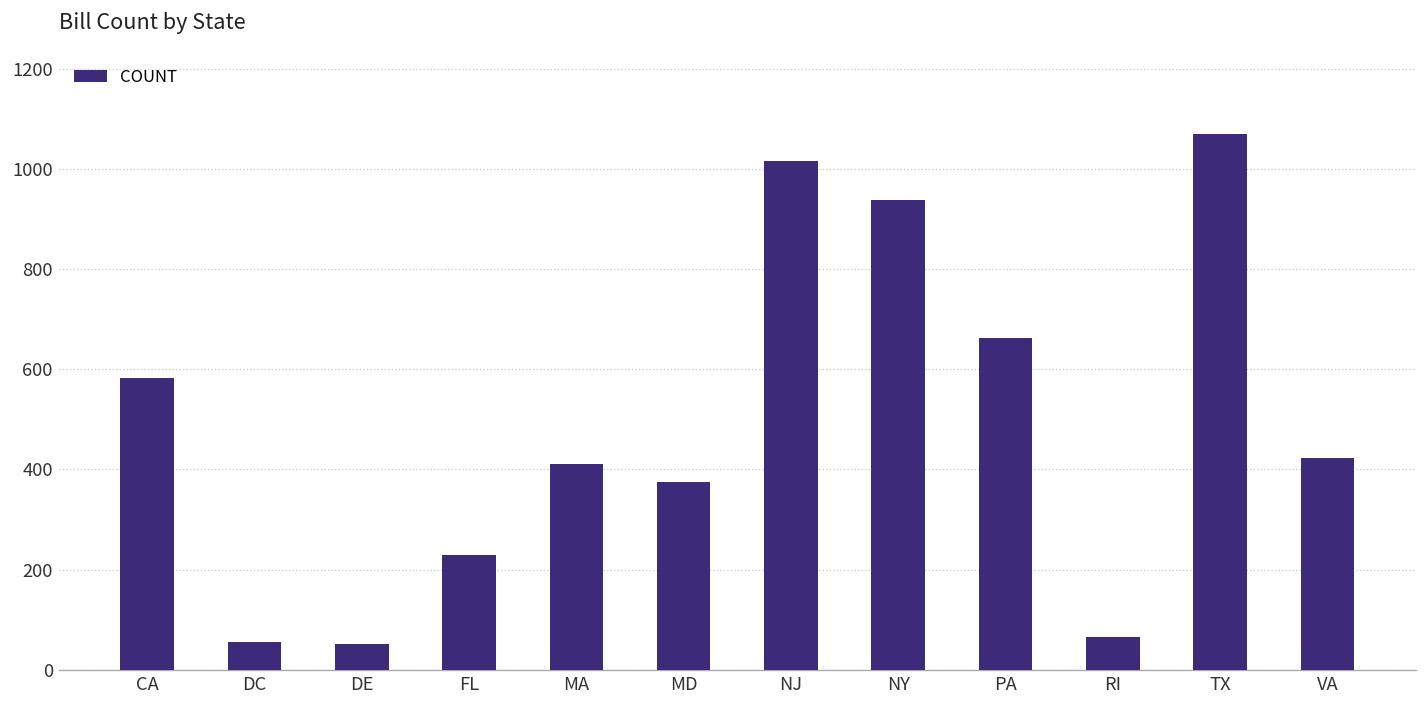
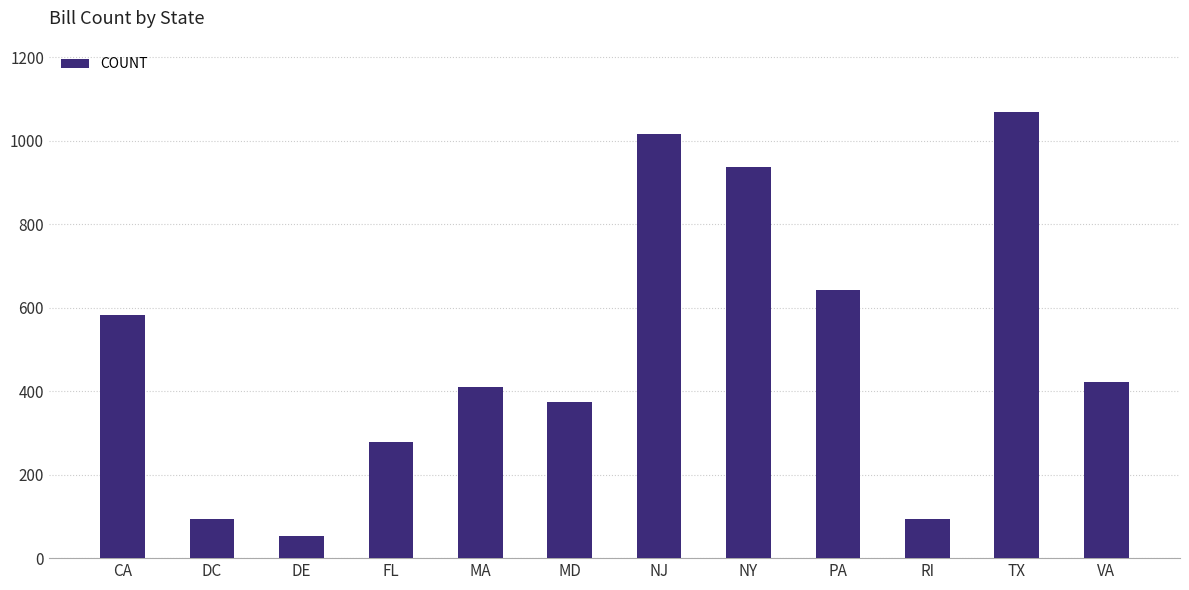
DC: 60 -> 90
FL: 230 -> 280
PA: 660 -> 640
RI: 70 -> 90
